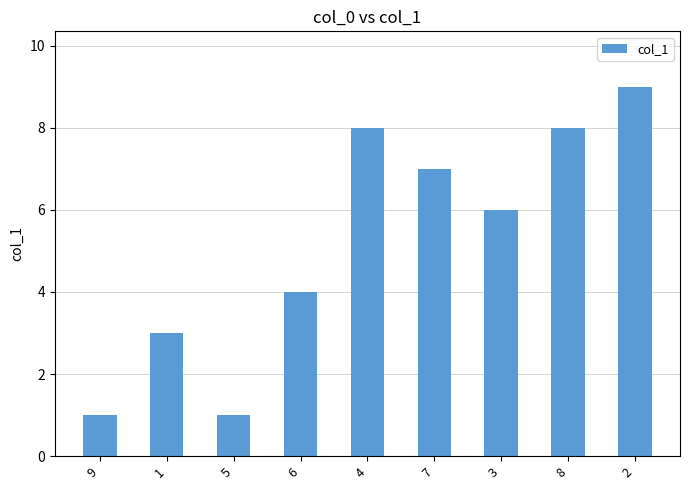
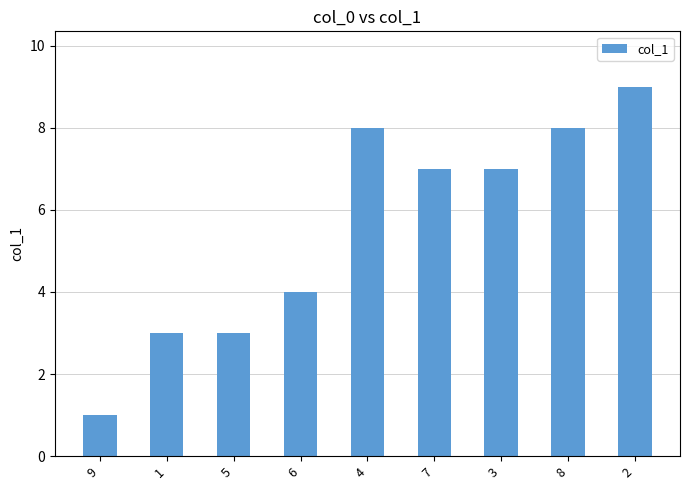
5: 1 -> 3
3: 6 -> 7
